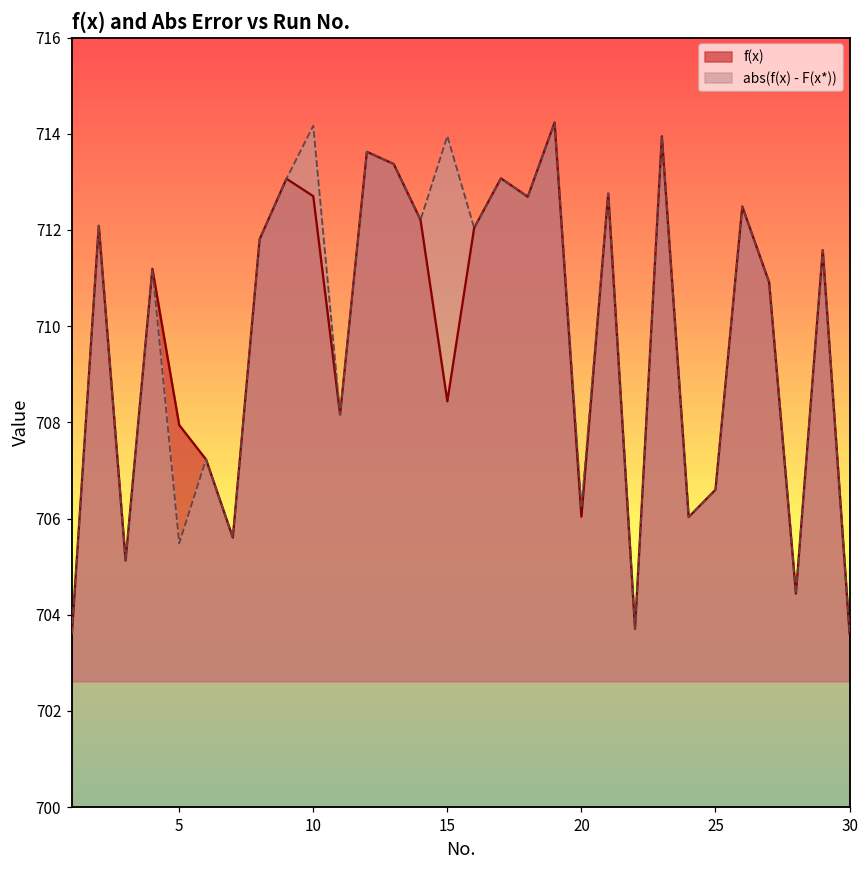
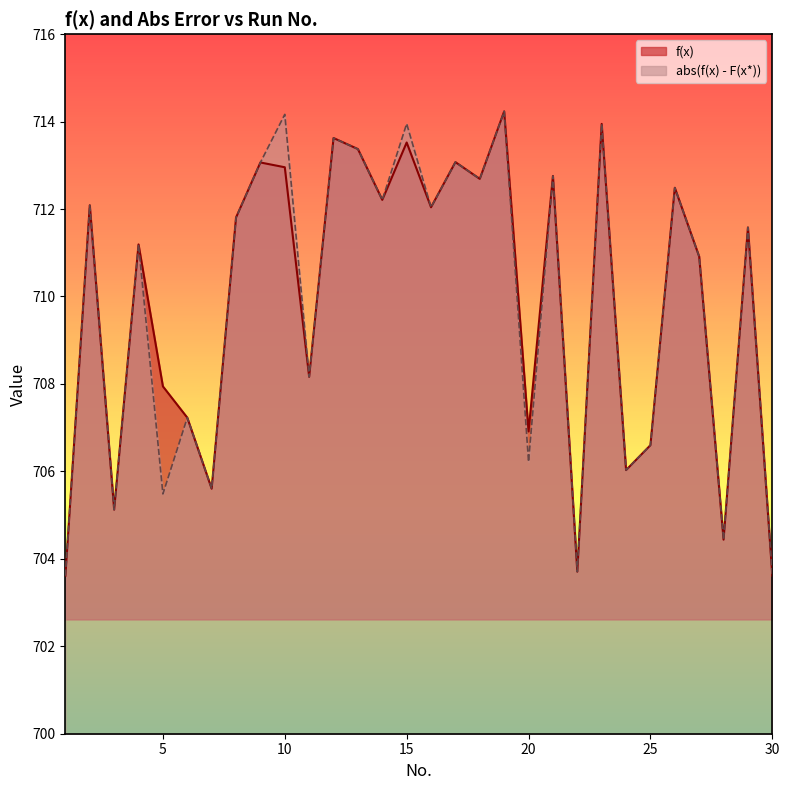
f(x), 10: 712.7 -> 713.0
f(x), 15: 708.4 -> 713.5
f(x), 20: 706.0 -> 706.9
